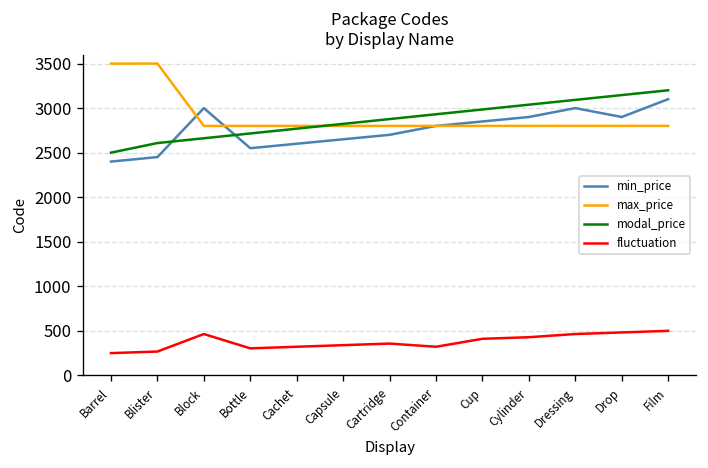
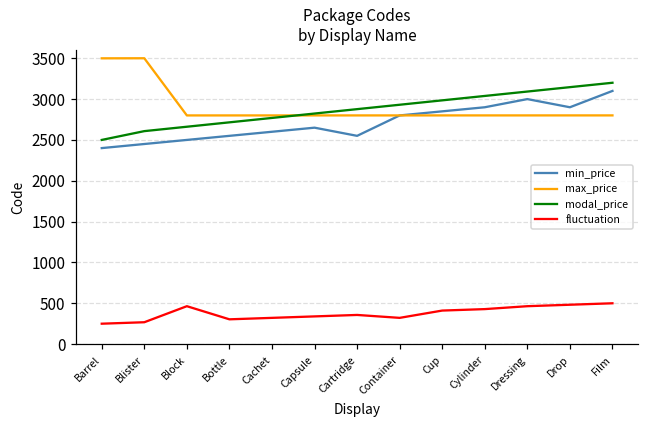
min_price, Block: 3000 -> 2500
min_price, Cartridge: 2700 -> 2600
